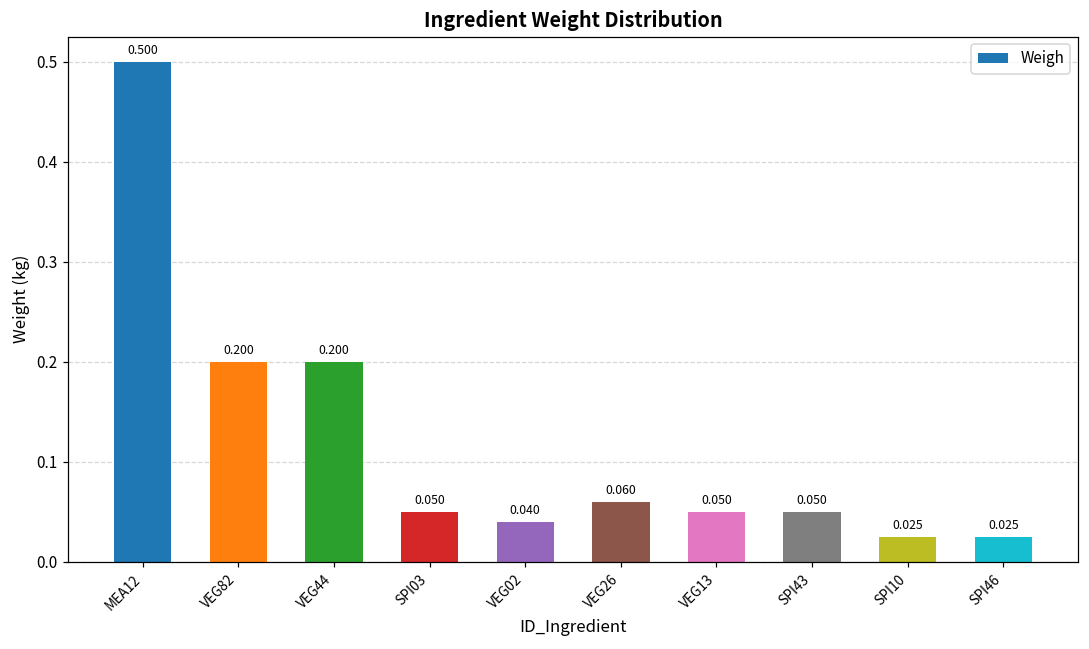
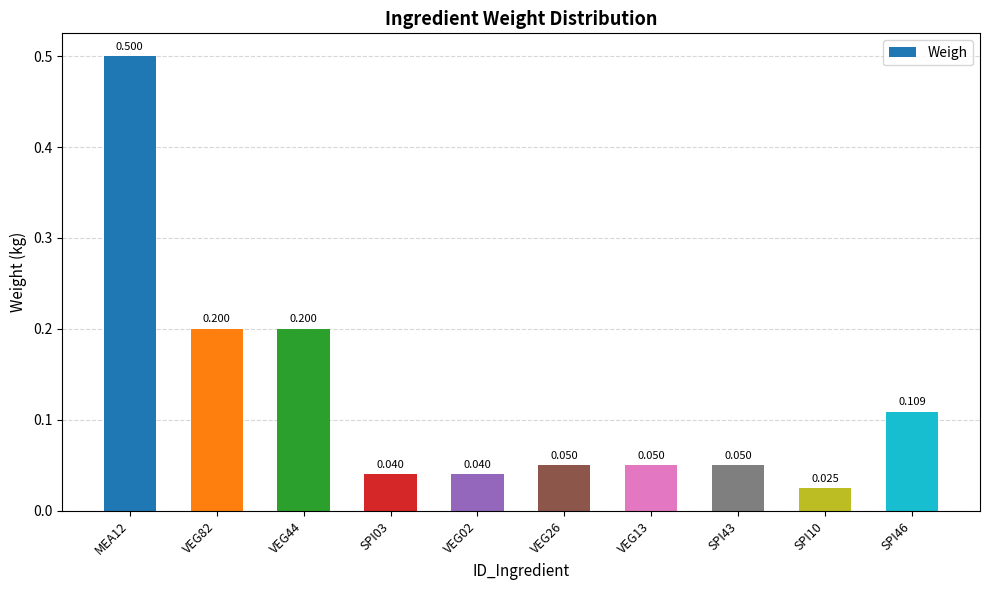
SPI03: 0.050 -> 0.040
VEG26: 0.060 -> 0.050
SPI46: 0.025 -> 0.109
